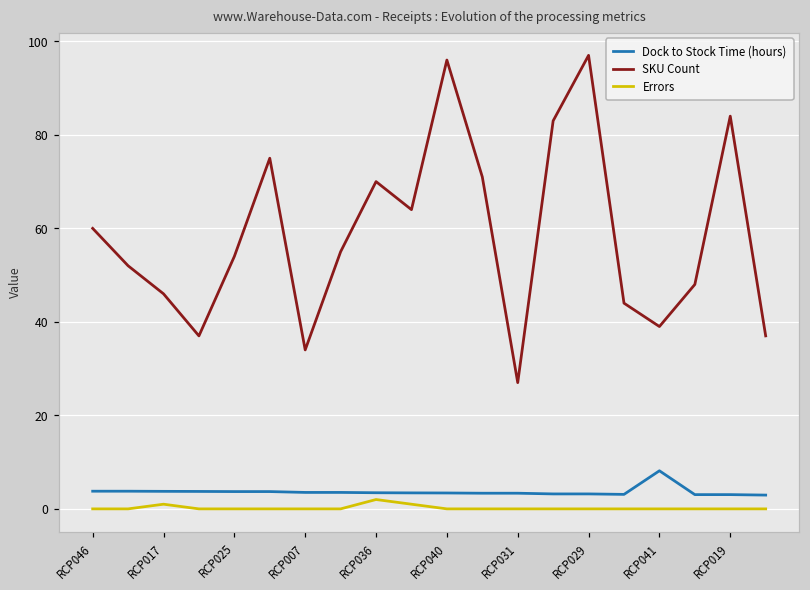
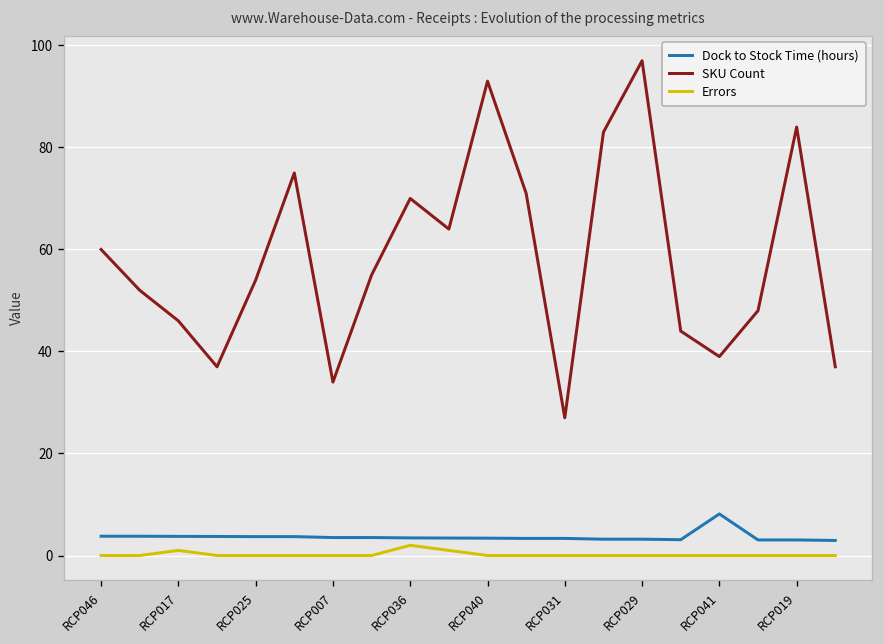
SKU Count, RCP040: 96 -> 93
